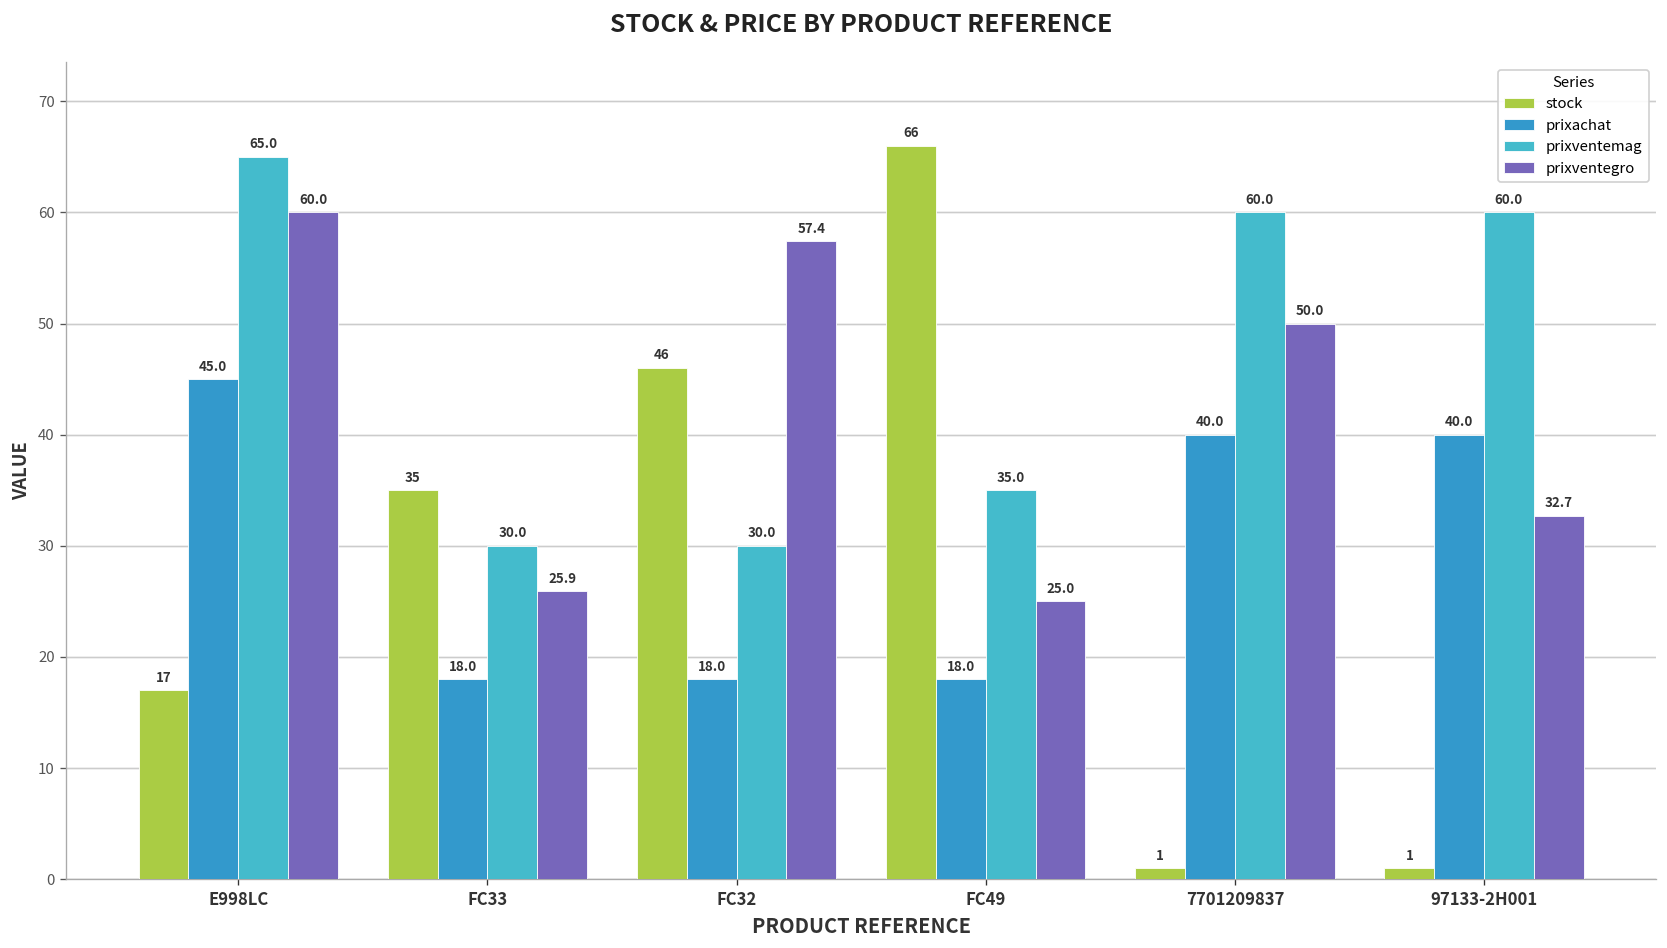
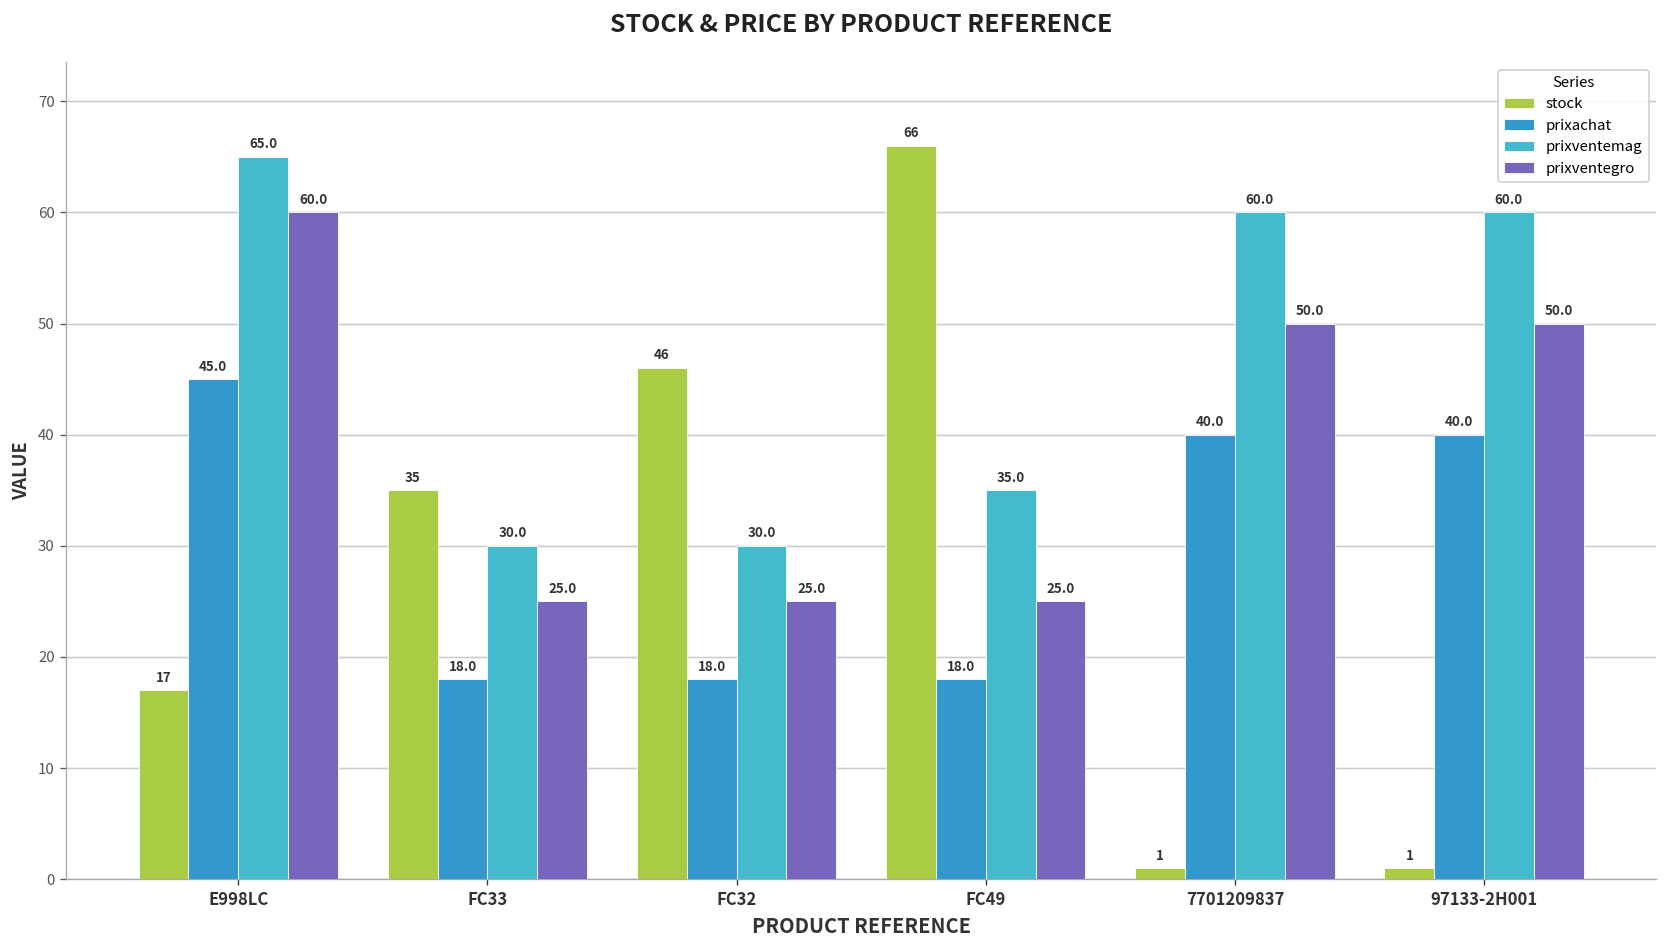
prixventegro, FC33: 25.9 -> 25.0
prixventegro, FC32: 57.4 -> 25.0
prixventegro, 97133-2H001: 32.7 -> 50.0
